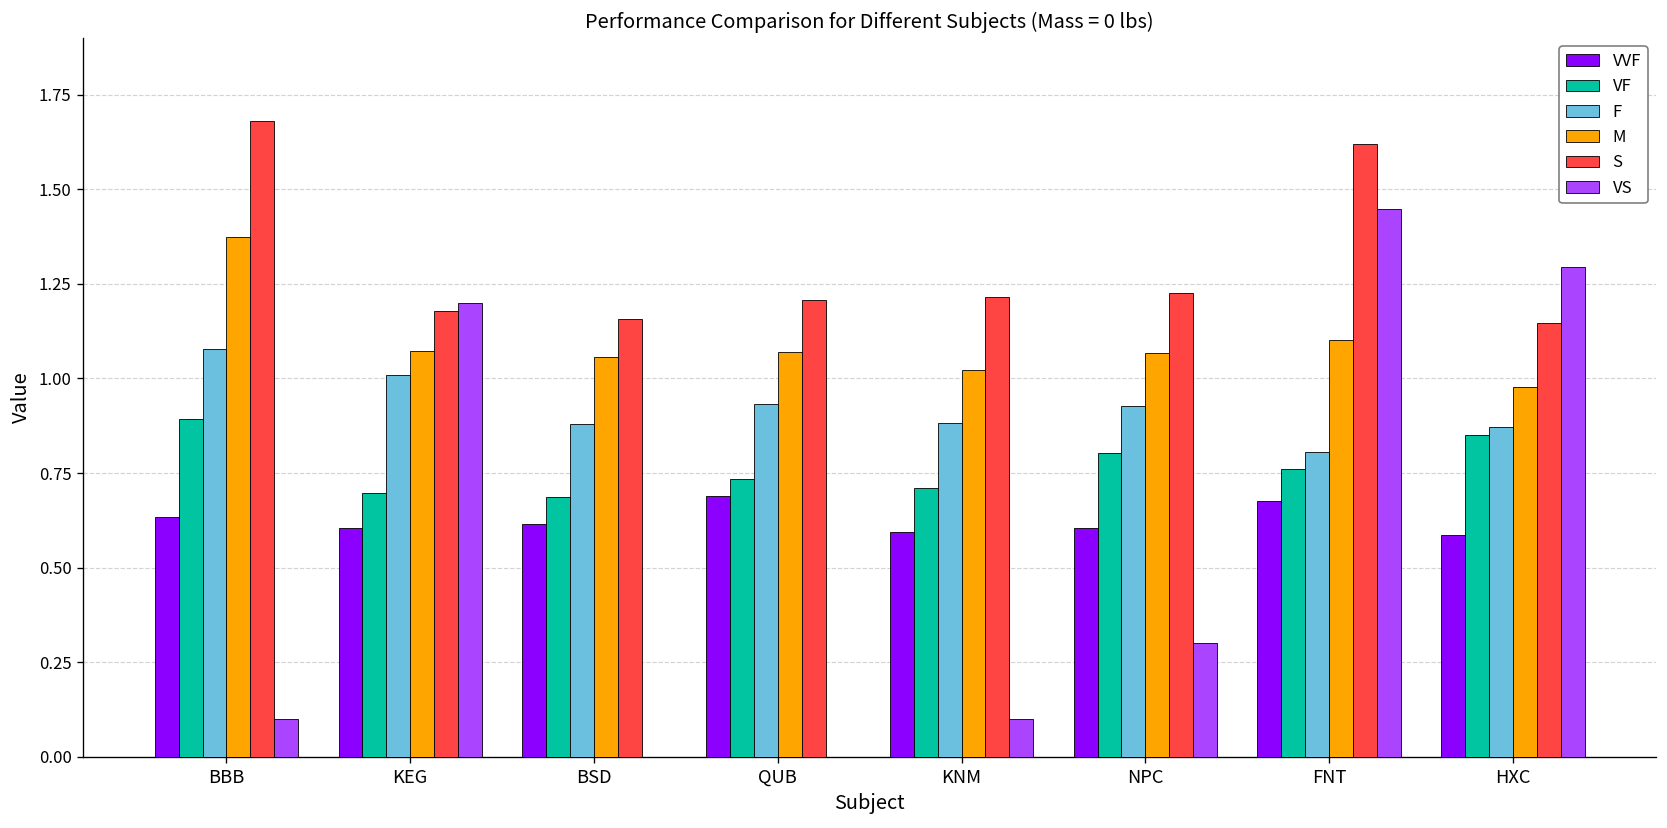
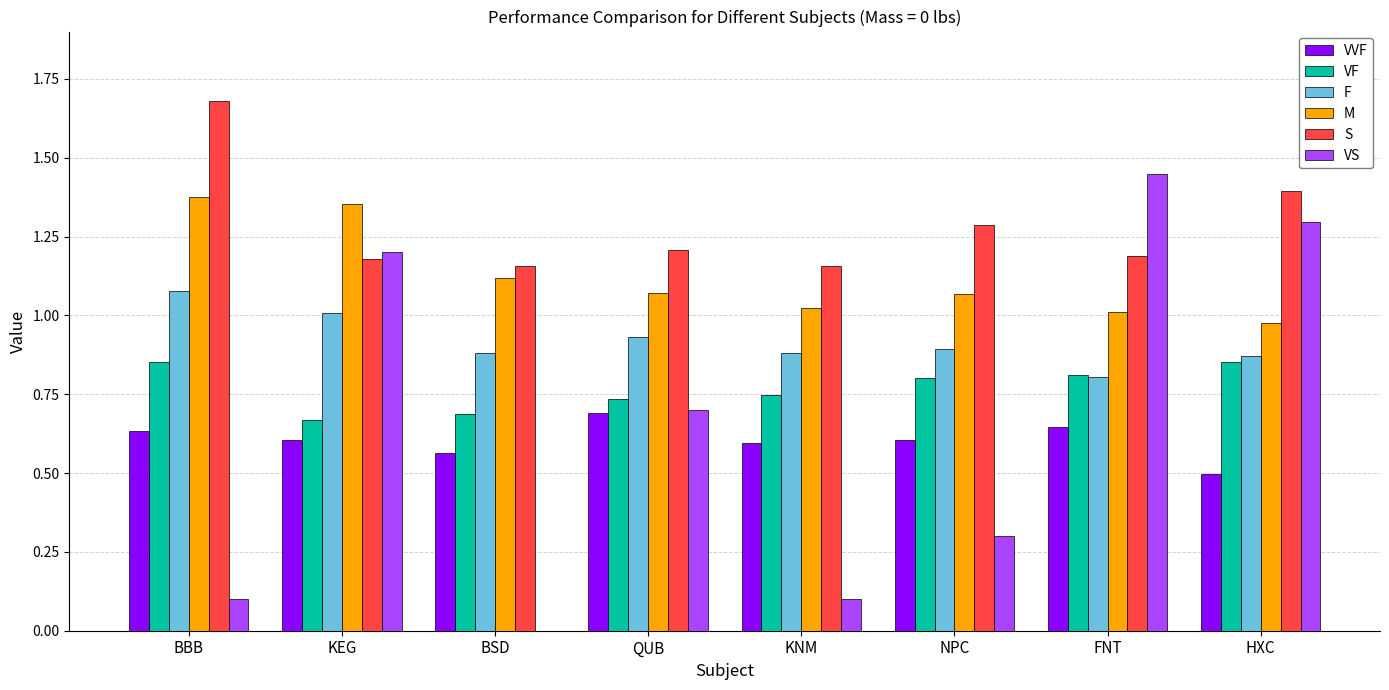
VF, BBB: 0.89 -> 0.85
VF, KEG: 0.70 -> 0.67
M, KEG: 1.07 -> 1.35
VVF, BSD: 0.61 -> 0.56
M, BSD: 1.06 -> 1.12
VS, QUB: 0.0 -> 0.7
VF, KNM: 0.71 -> 0.75
S, KNM: 1.21 -> 1.16
F, NPC: 0.93 -> 0.89
S, NPC: 1.23 -> 1.29
VVF, FNT: 0.68 -> 0.65
VF, FNT: 0.76 -> 0.81
M, FNT: 1.10 -> 1.01
S, FNT: 1.62 -> 1.19
VVF, HXC: 0.59 -> 0.50
S, HXC: 1.15 -> 1.39
